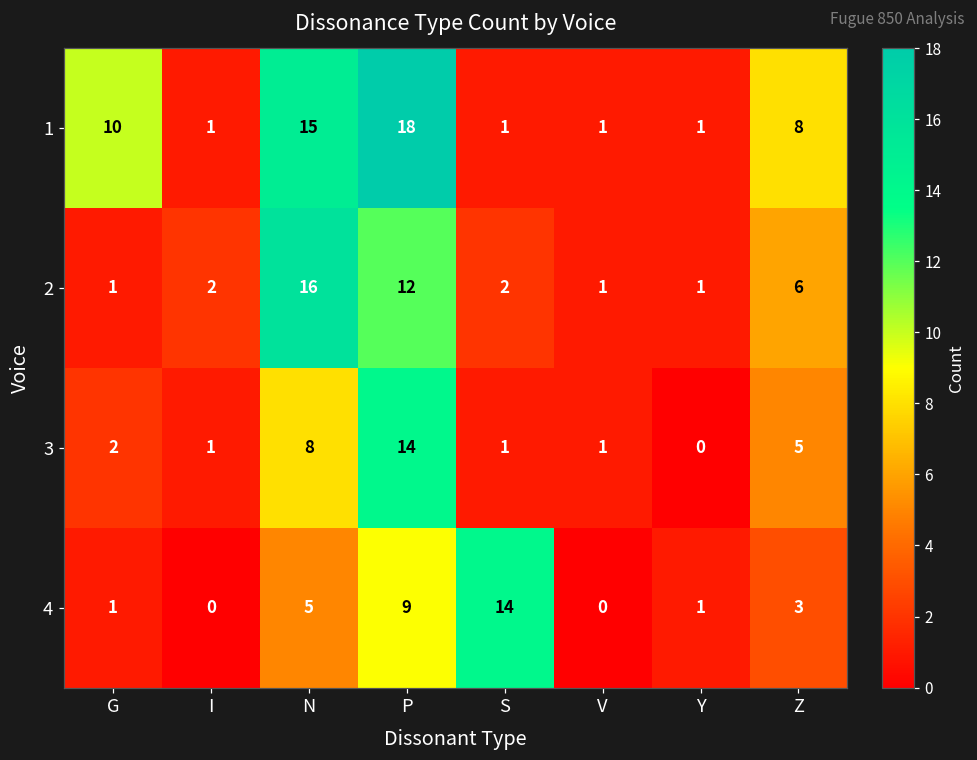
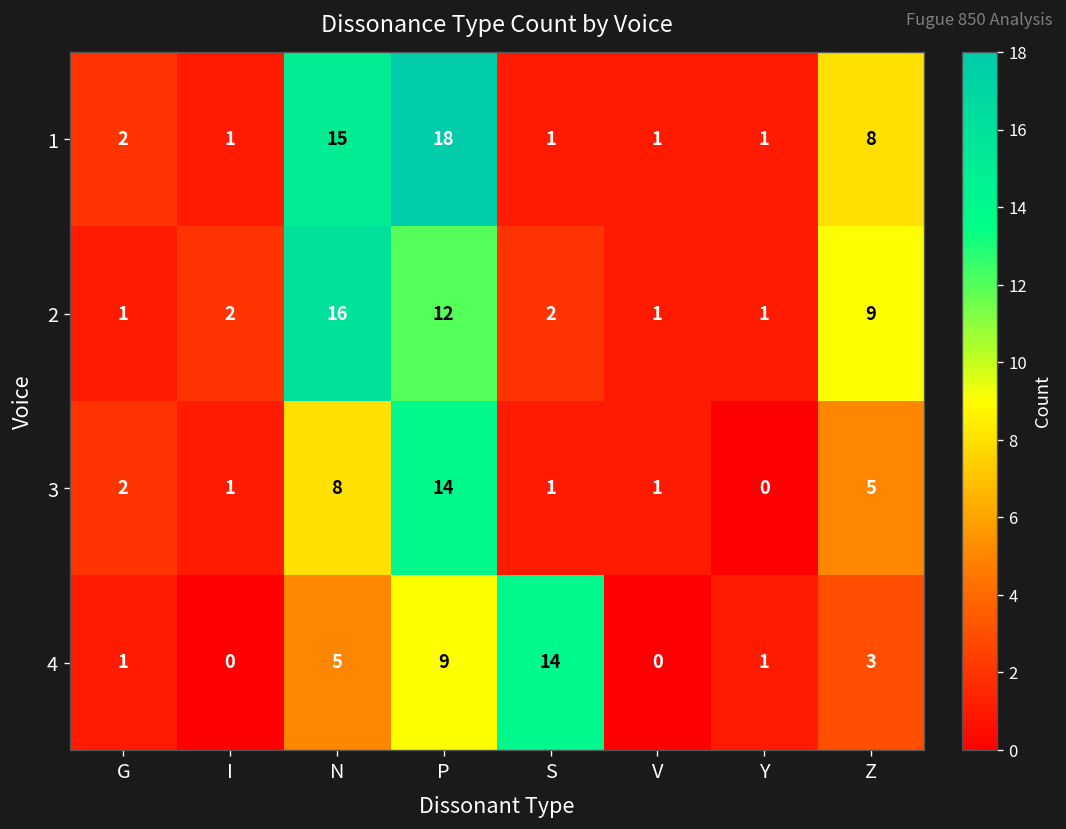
1, G: 10 -> 2
2, Z: 6 -> 9
